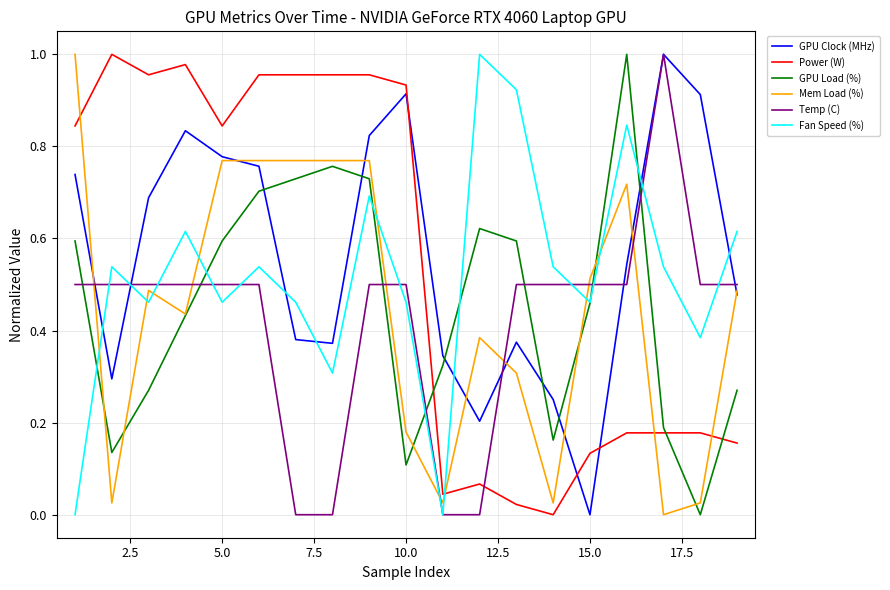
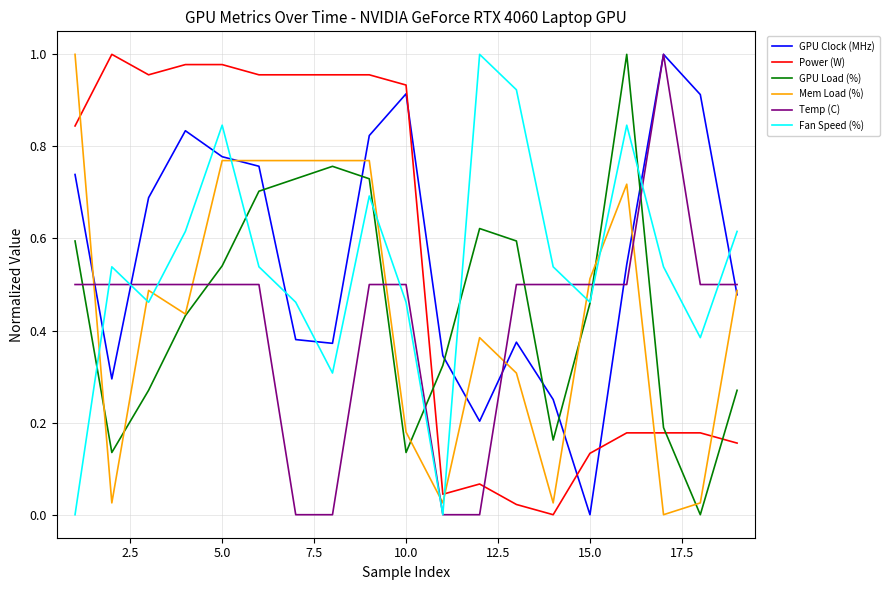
Power (W), 5.0: 0.84 -> 0.98
GPU Load (%), 5.0: 0.59 -> 0.54
Fan Speed (%), 5.0: 0.46 -> 0.85
GPU Load (%), 10.0: 0.11 -> 0.14
